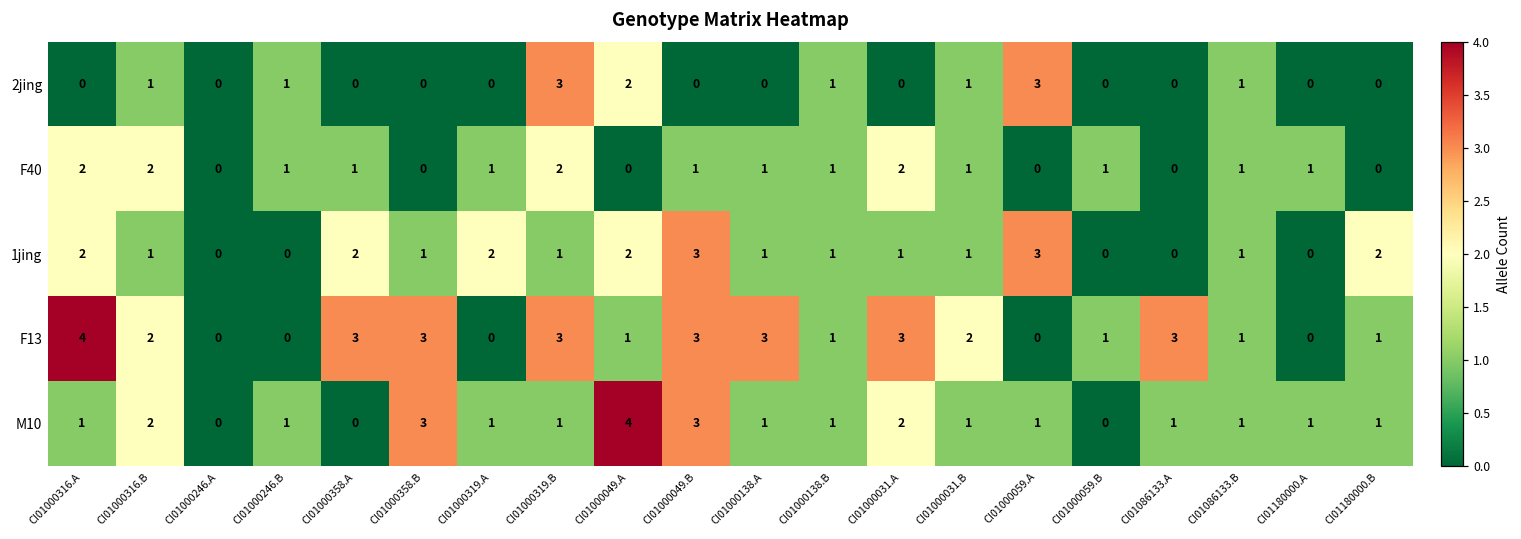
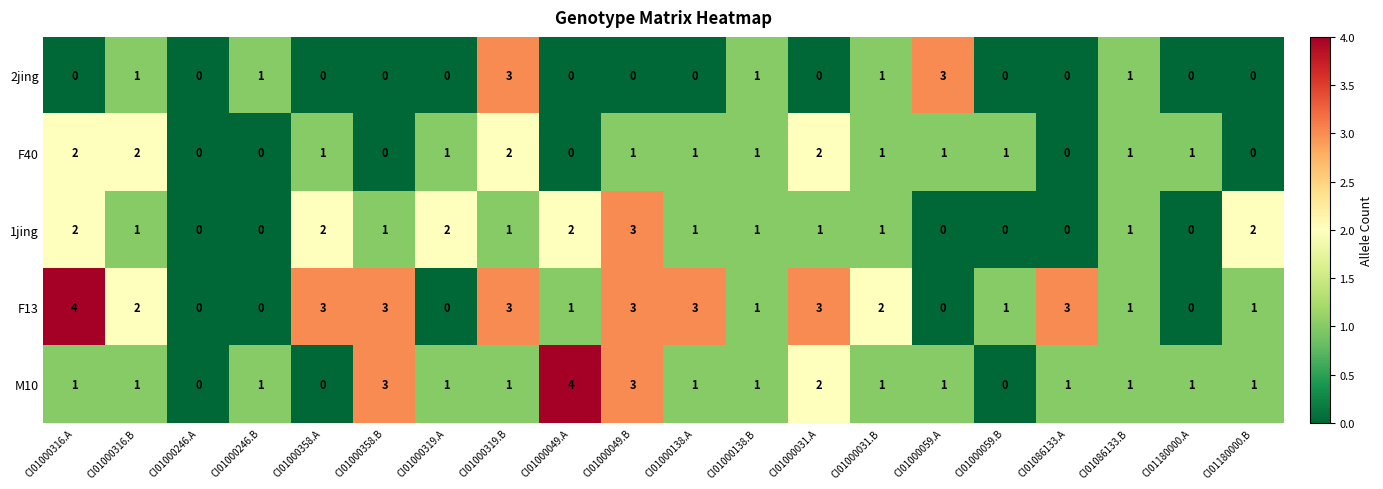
2jing, CI01000049.A: 2 -> 0
F40, CI01000246.B: 1 -> 0
F40, CI01000059.A: 0 -> 1
1jing, CI01000059.A: 3 -> 0
M10, CI01000316.B: 2 -> 1
